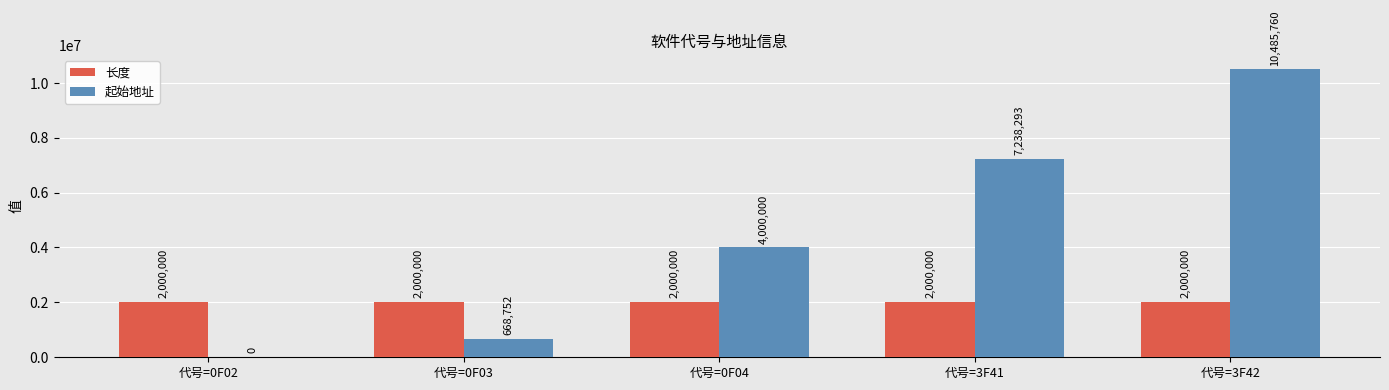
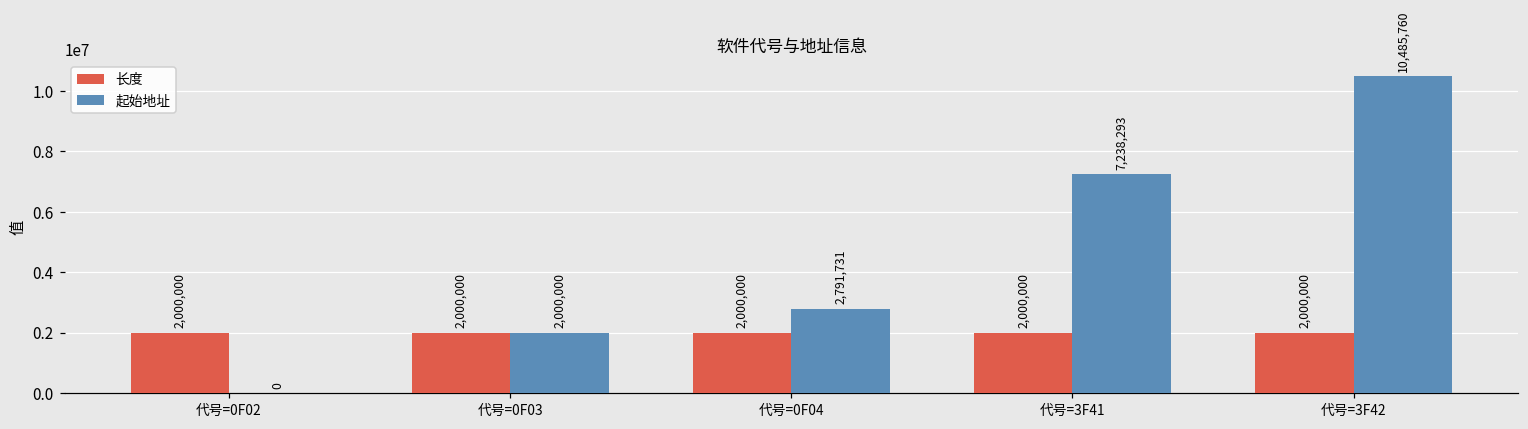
起始地址, 代号=0F03: 668,752 -> 2,000,000
起始地址, 代号=0F04: 4,000,000 -> 2,791,731
